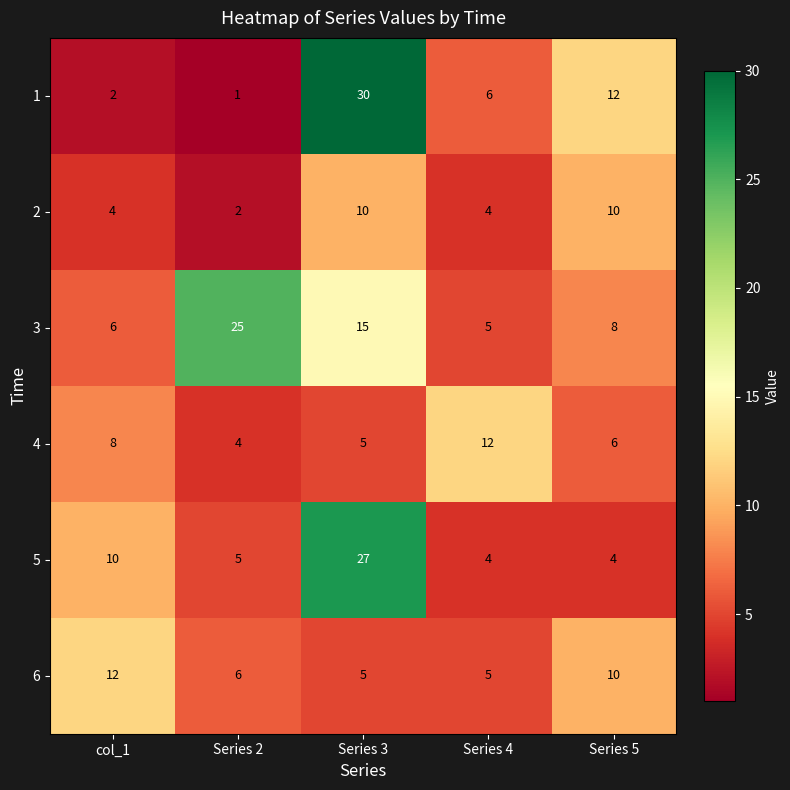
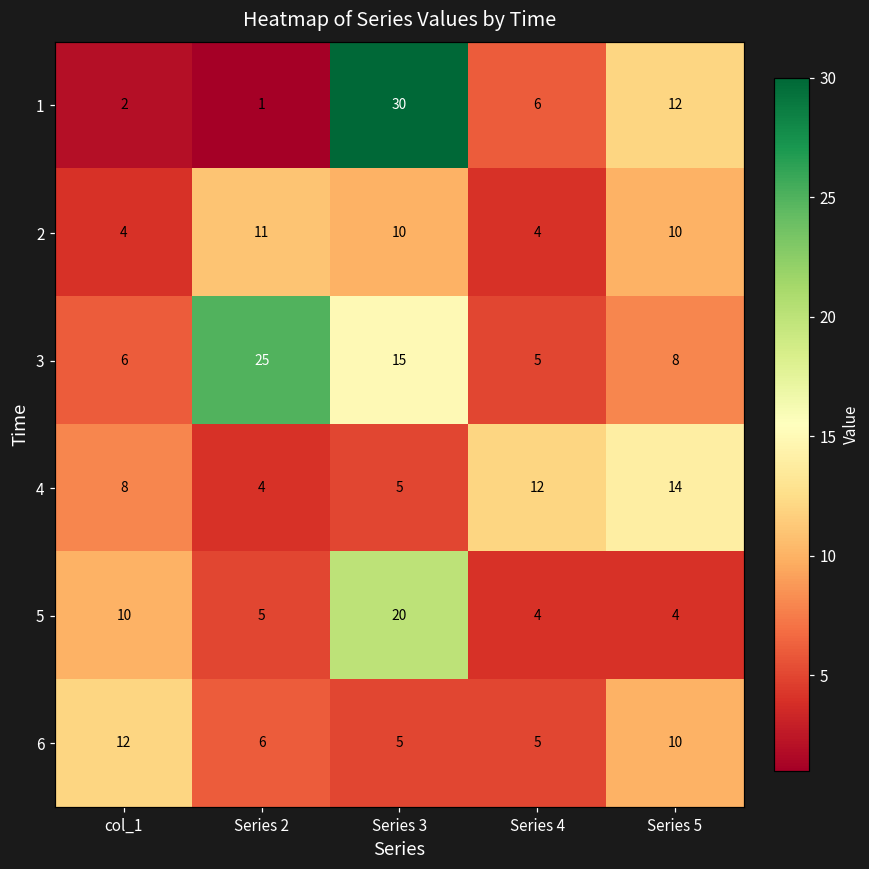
2, Series 2: 2 -> 11
4, Series 5: 6 -> 14
5, Series 3: 27 -> 20
